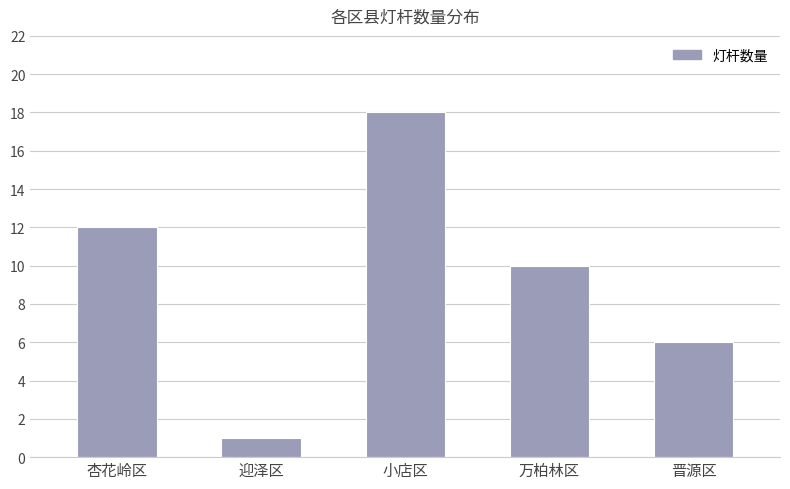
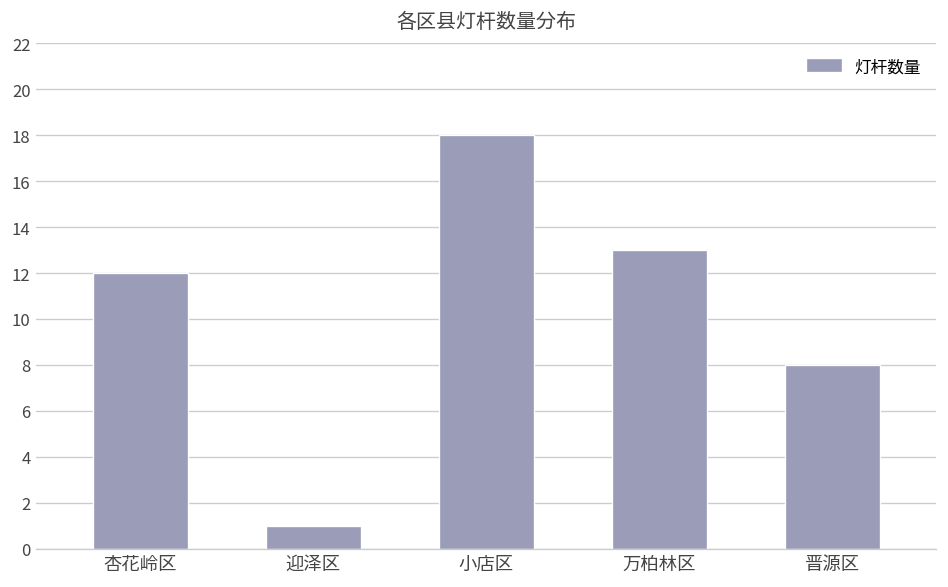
万柏林区: 10 -> 13
晋源区: 6 -> 8
